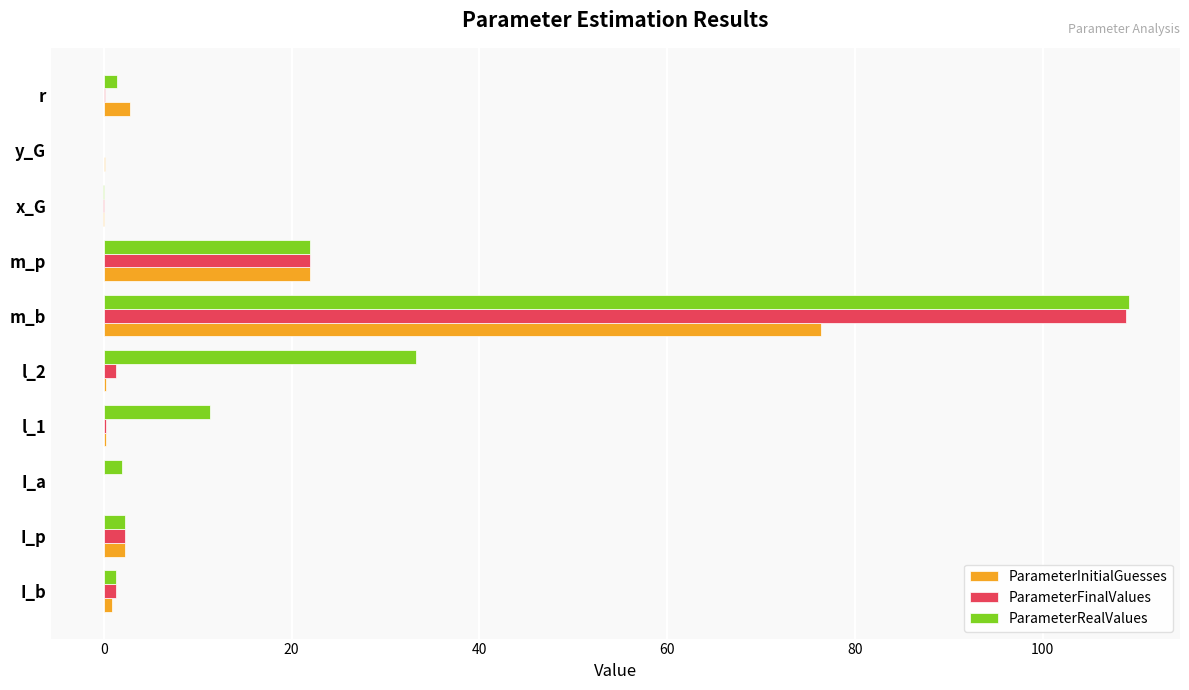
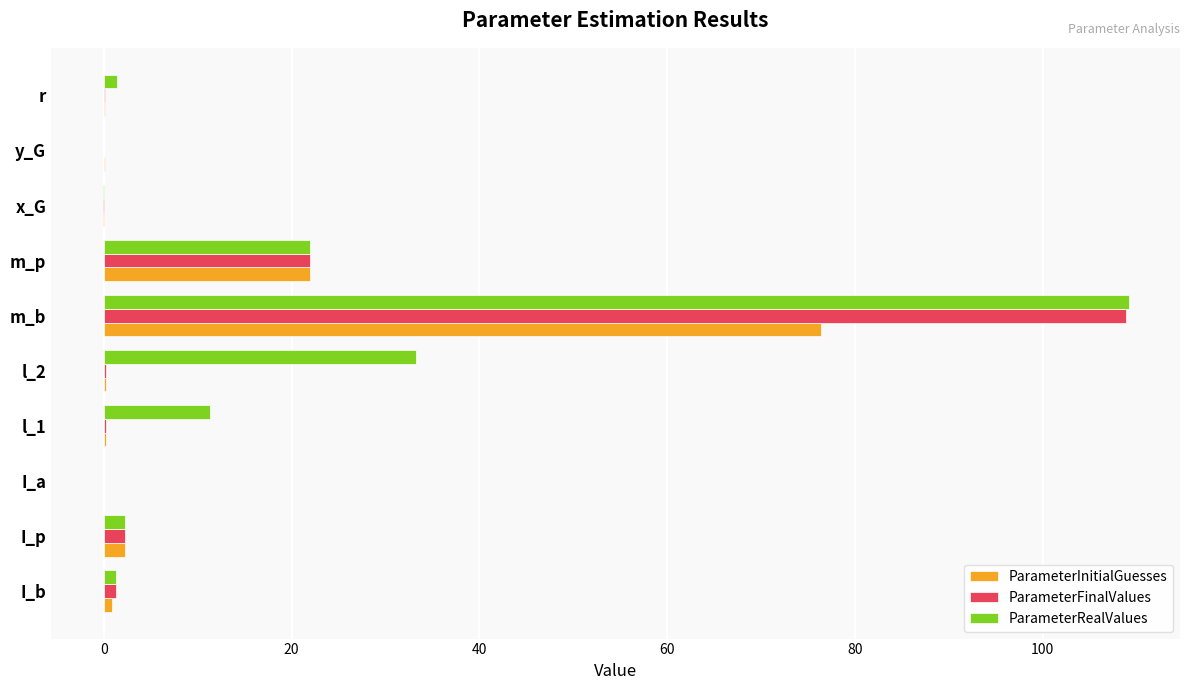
ParameterInitialGuesses, r: 3 -> 0
ParameterFinalValues, l_2: 1 -> 0
ParameterRealValues, I_a: 2 -> 0
